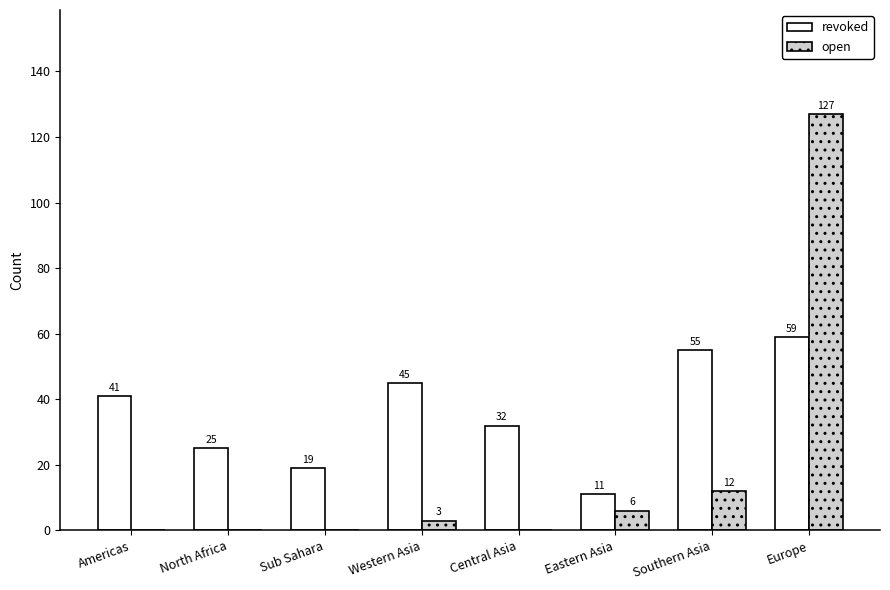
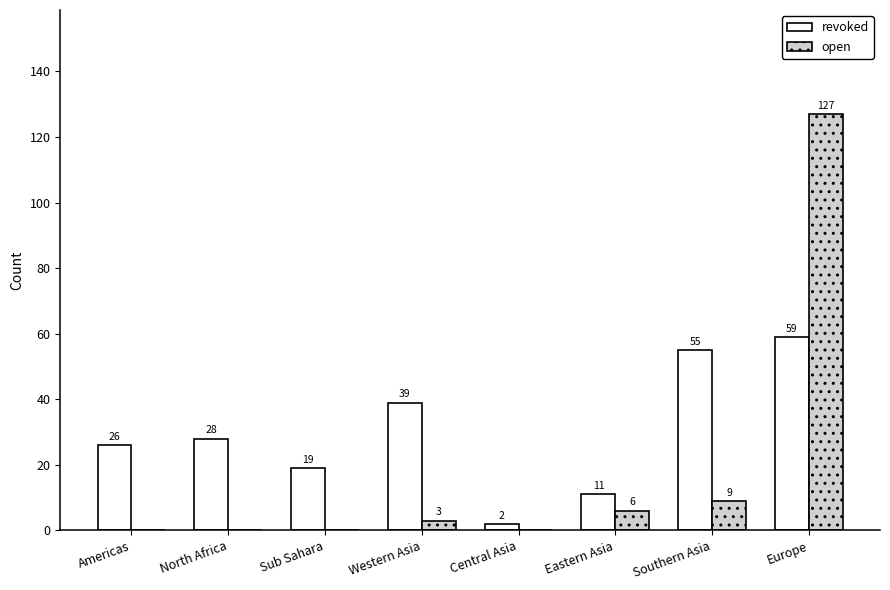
revoked, Americas: 41 -> 26
revoked, North Africa: 25 -> 28
revoked, Western Asia: 45 -> 39
revoked, Central Asia: 32 -> 2
open, Southern Asia: 12 -> 9
